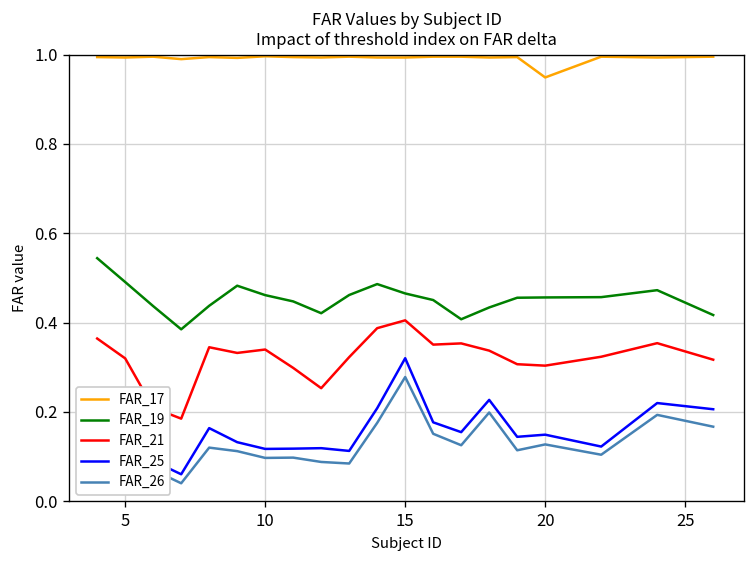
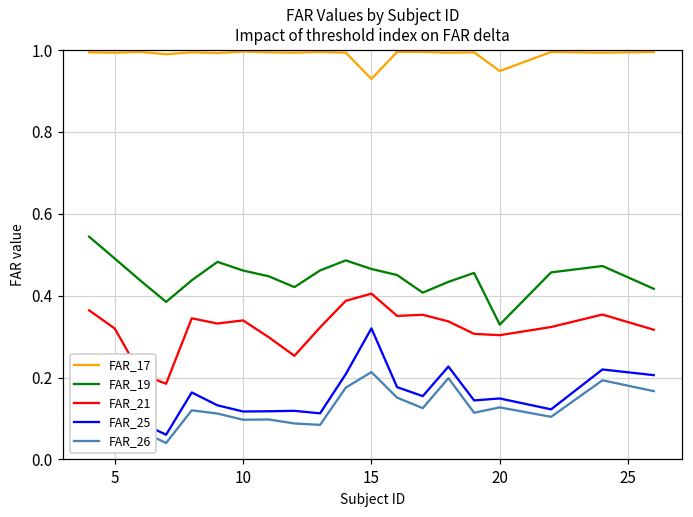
FAR_17, 15: 0.99 -> 0.93
FAR_26, 15: 0.28 -> 0.21
FAR_19, 20: 0.46 -> 0.33
